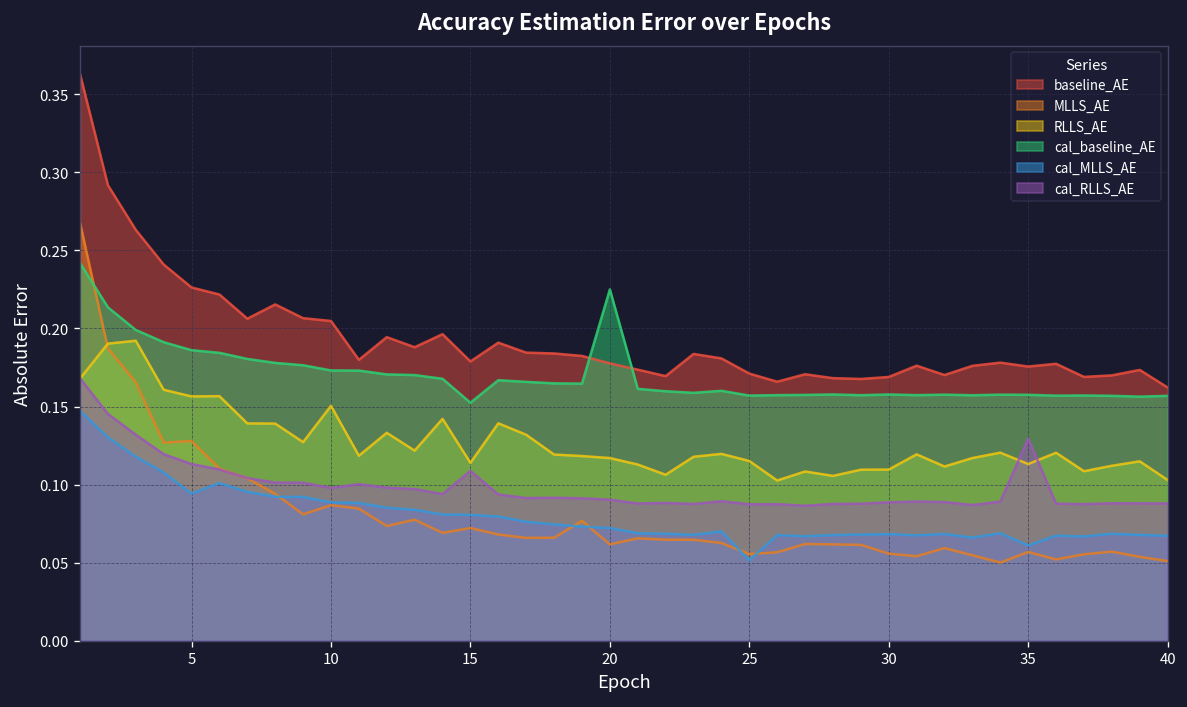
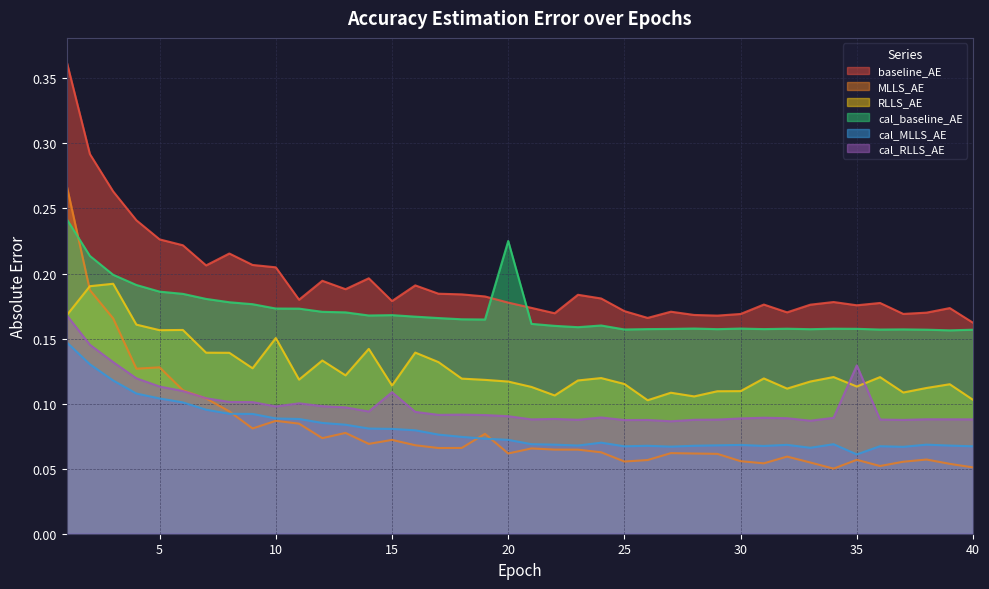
cal_MLLS_AE, 5: 0.094 -> 0.104
cal_baseline_AE, 15: 0.152 -> 0.168
cal_MLLS_AE, 25: 0.051 -> 0.067
